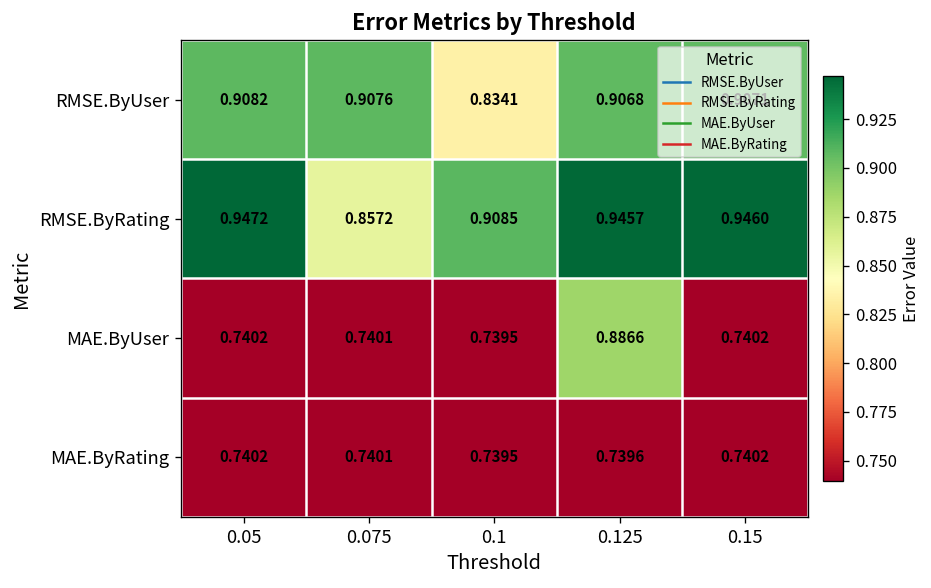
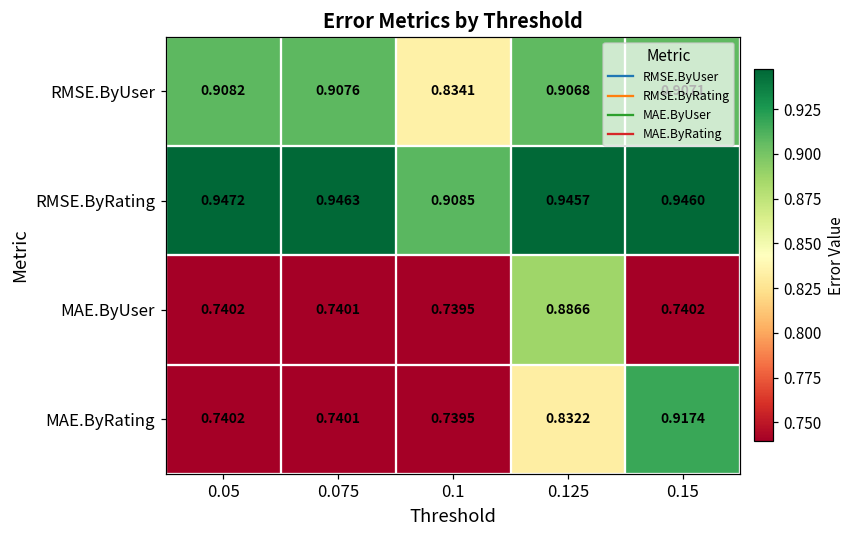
RMSE.ByRating, 0.075: 0.8572 -> 0.9463
MAE.ByRating, 0.125: 0.7396 -> 0.8322
MAE.ByRating, 0.15: 0.7402 -> 0.9174
